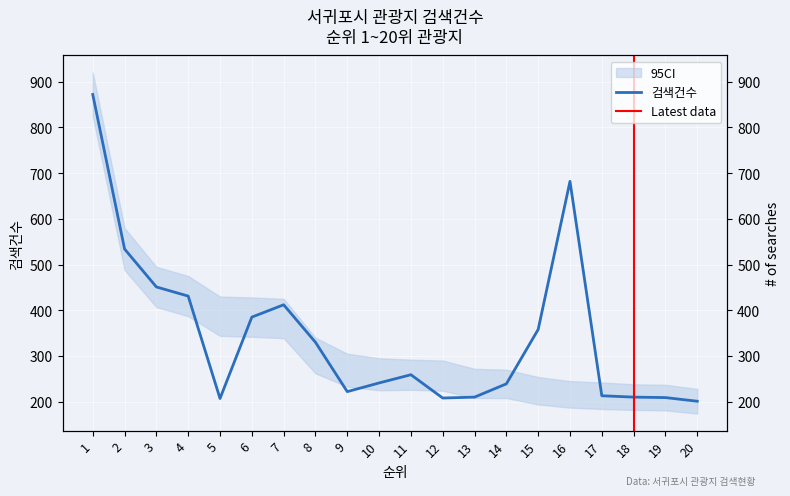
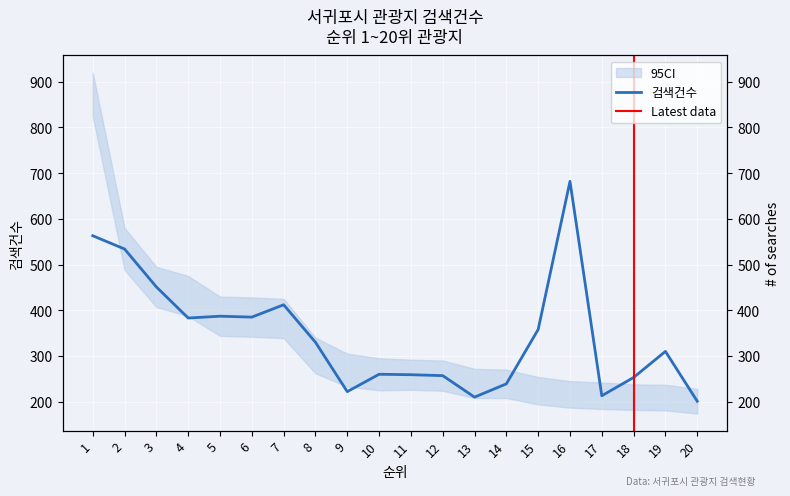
검색건수, 1: 870 -> 560
검색건수, 4: 430 -> 380
검색건수, 5: 210 -> 390
검색건수, 10: 240 -> 260
검색건수, 12: 210 -> 260
검색건수, 18: 210 -> 250
검색건수, 19: 210 -> 310
